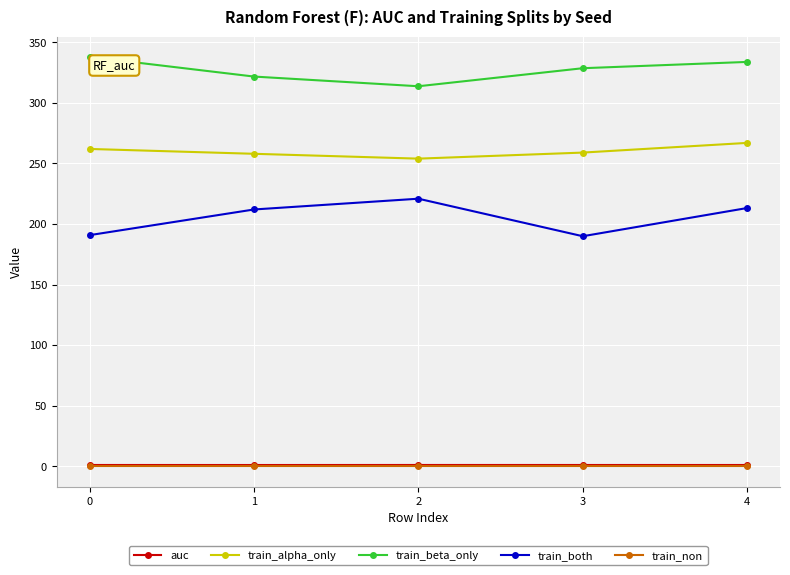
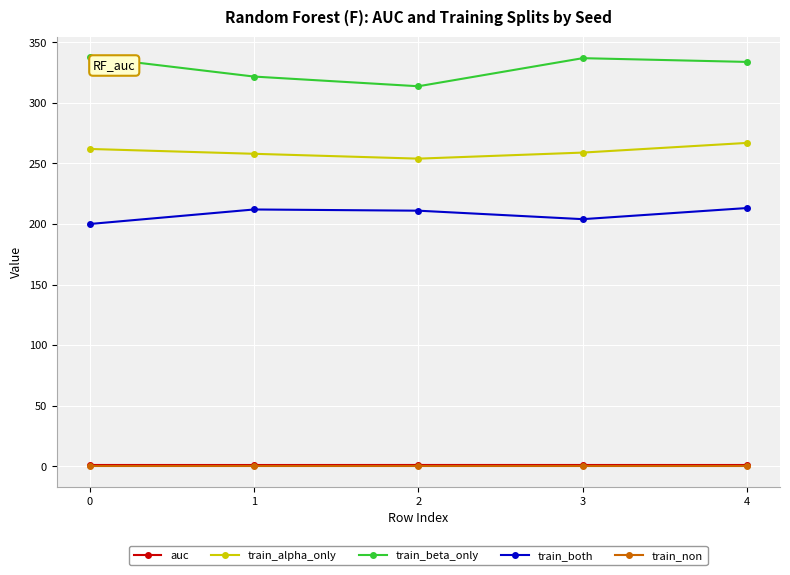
train_both, 0: 191 -> 200
train_both, 2: 221 -> 211
train_beta_only, 3: 329 -> 337
train_both, 3: 190 -> 204
